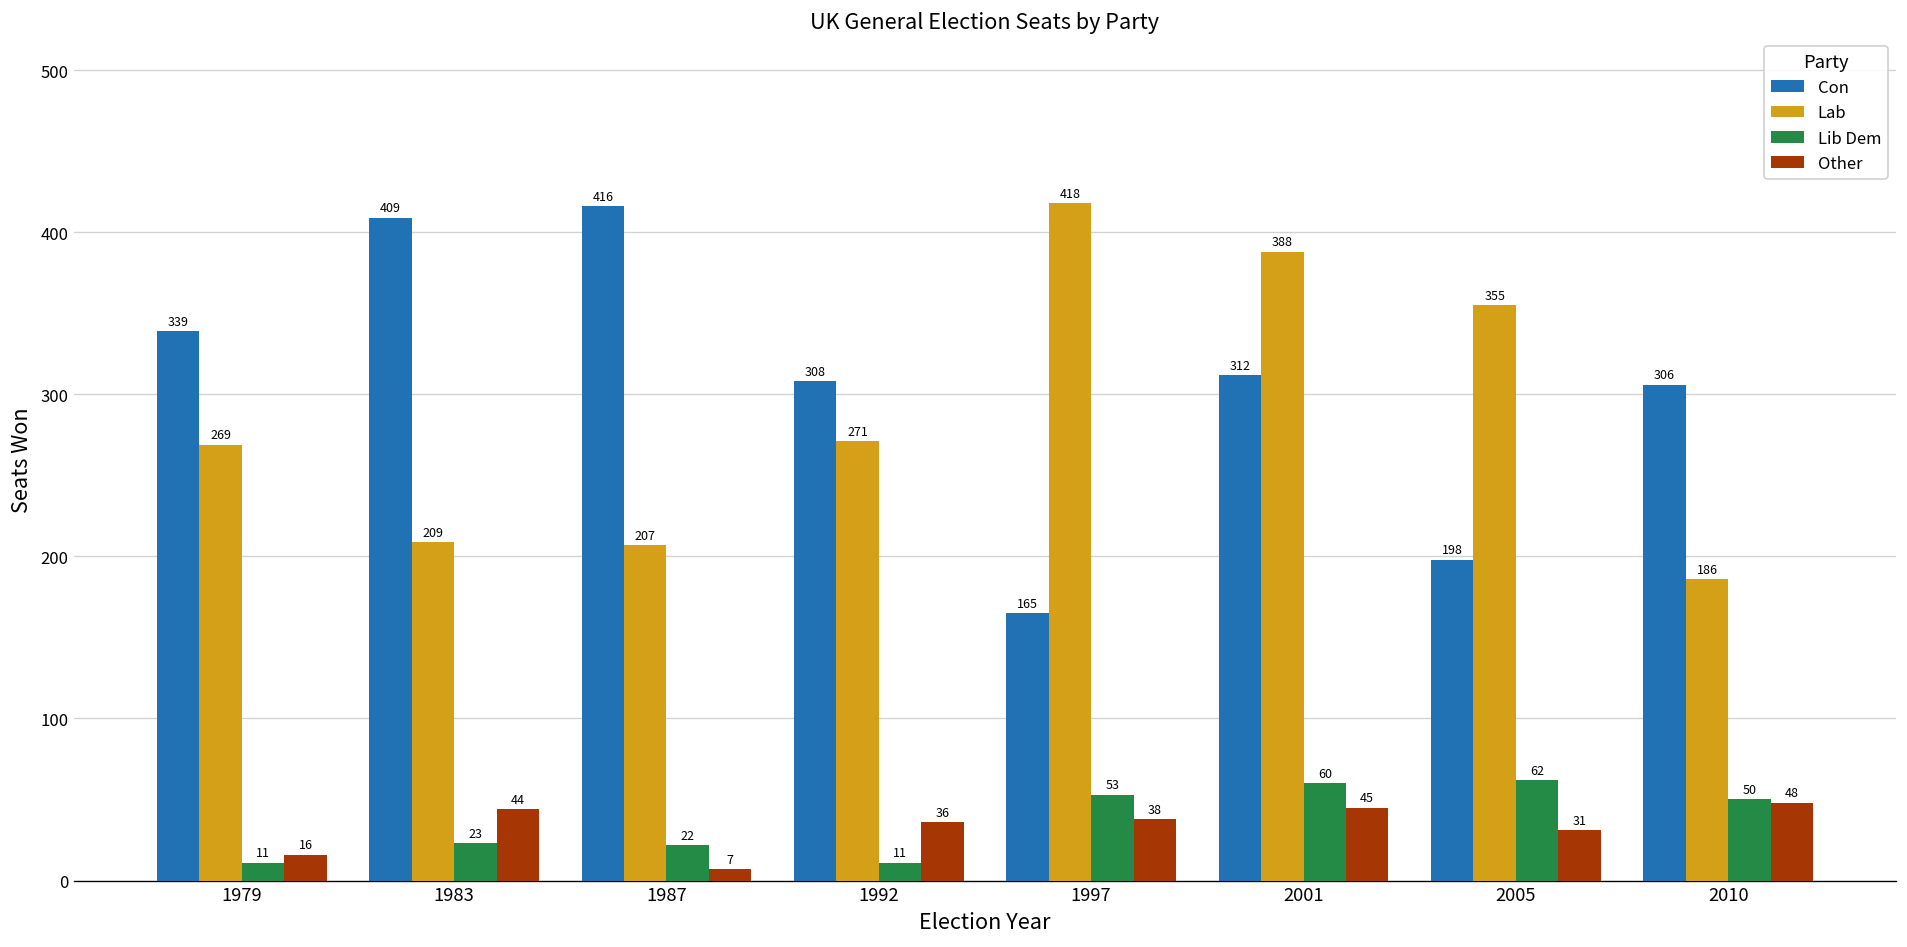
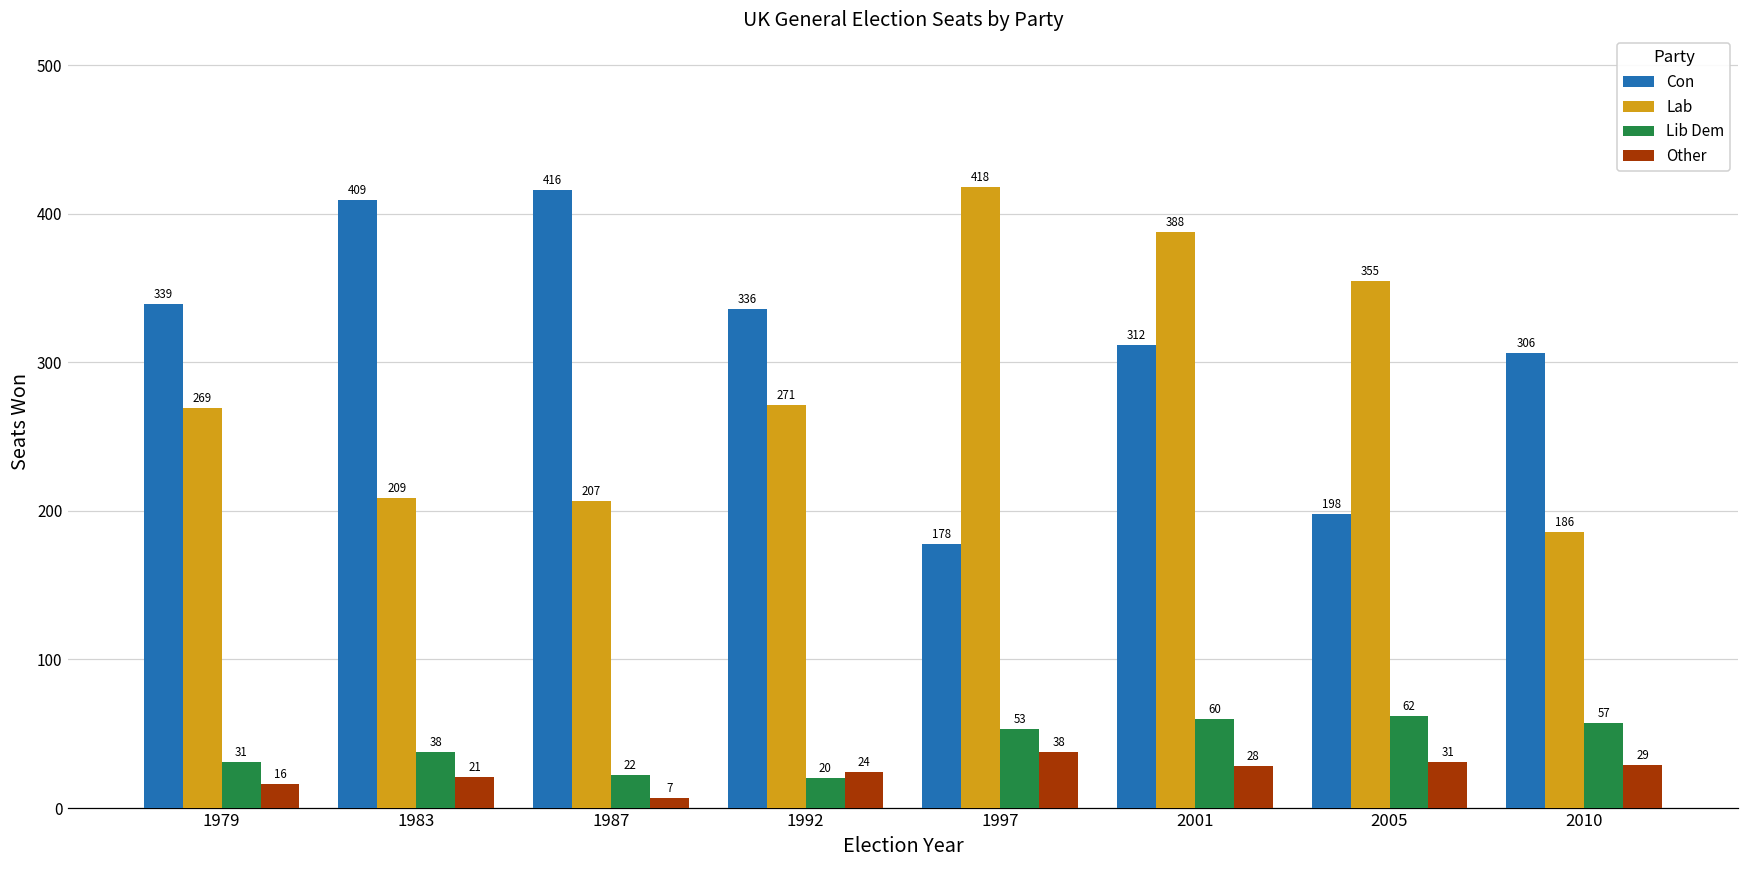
Lib Dem, 1979: 11 -> 31
Lib Dem, 1983: 23 -> 38
Other, 1983: 44 -> 21
Con, 1992: 308 -> 336
Lib Dem, 1992: 11 -> 20
Other, 1992: 36 -> 24
Con, 1997: 165 -> 178
Other, 2001: 45 -> 28
Lib Dem, 2010: 50 -> 57
Other, 2010: 48 -> 29
